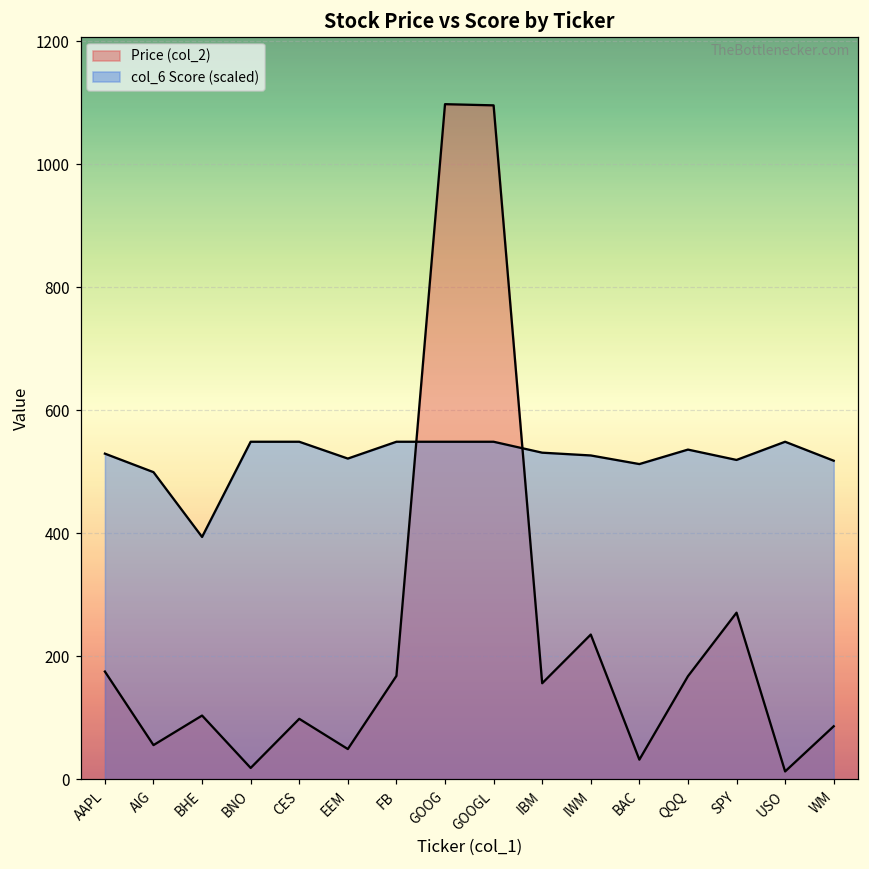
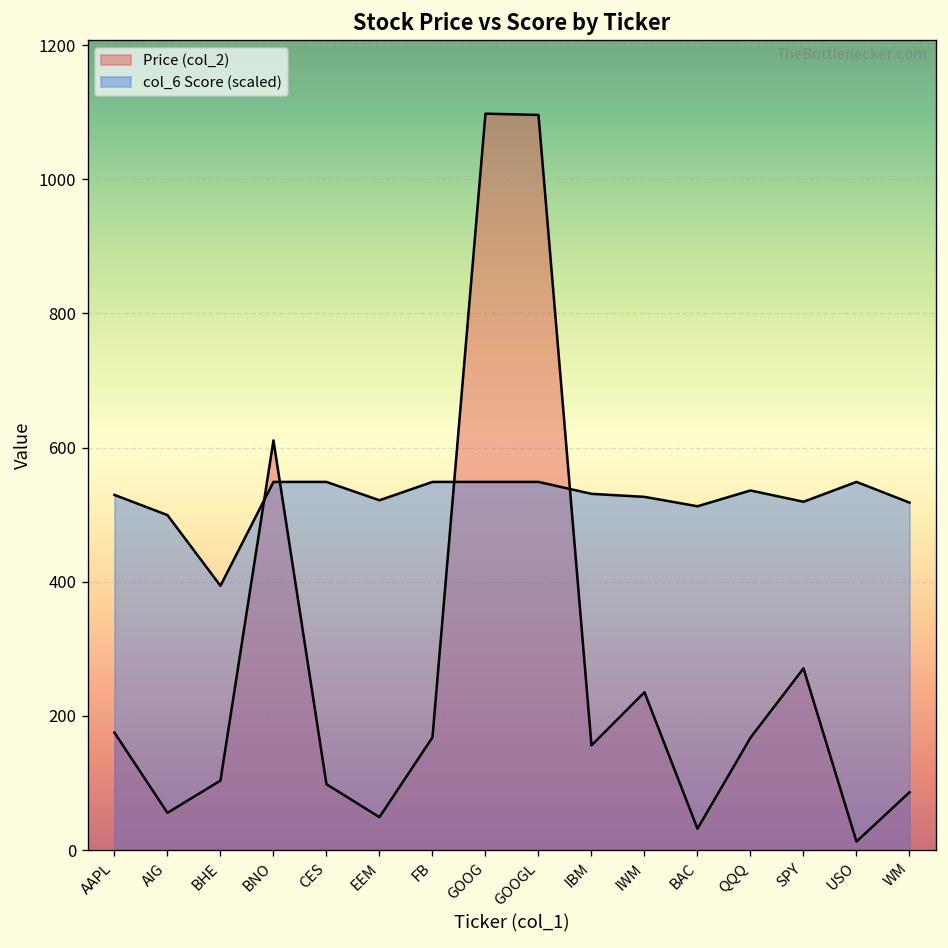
Price (col_2), BNO: 20 -> 610
